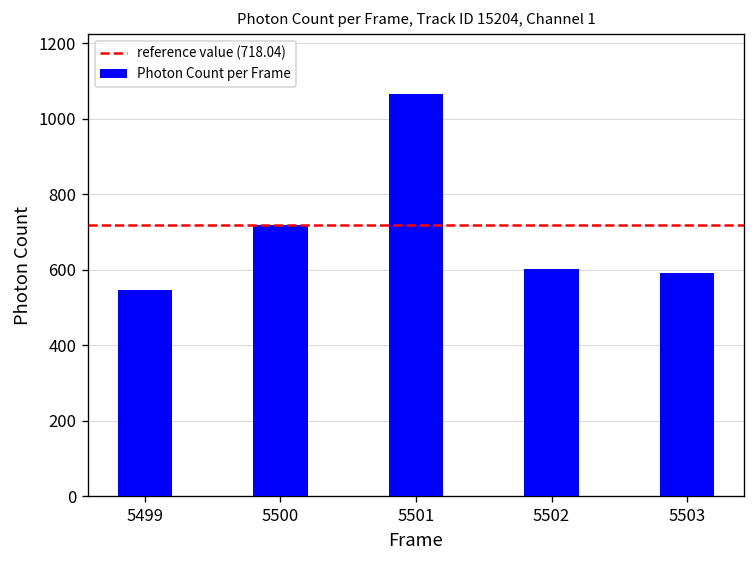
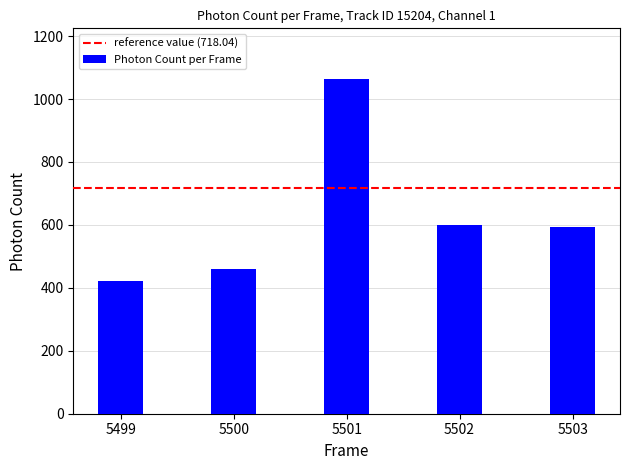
5499: 550 -> 420
5500: 720 -> 460
